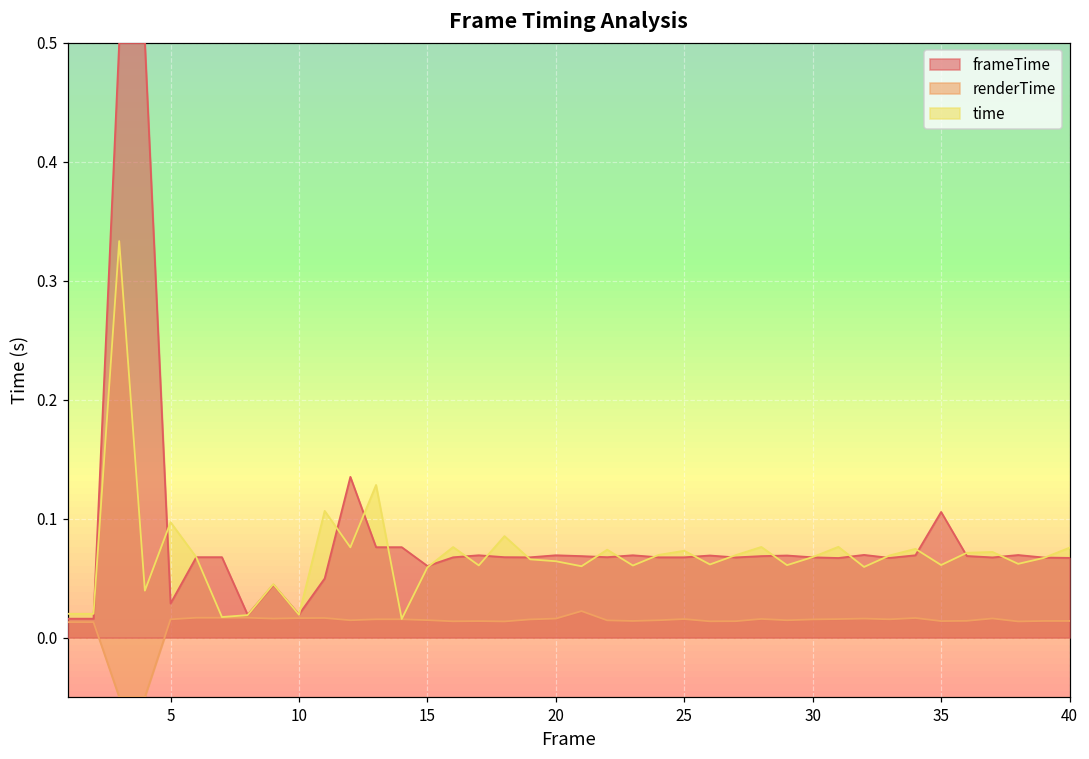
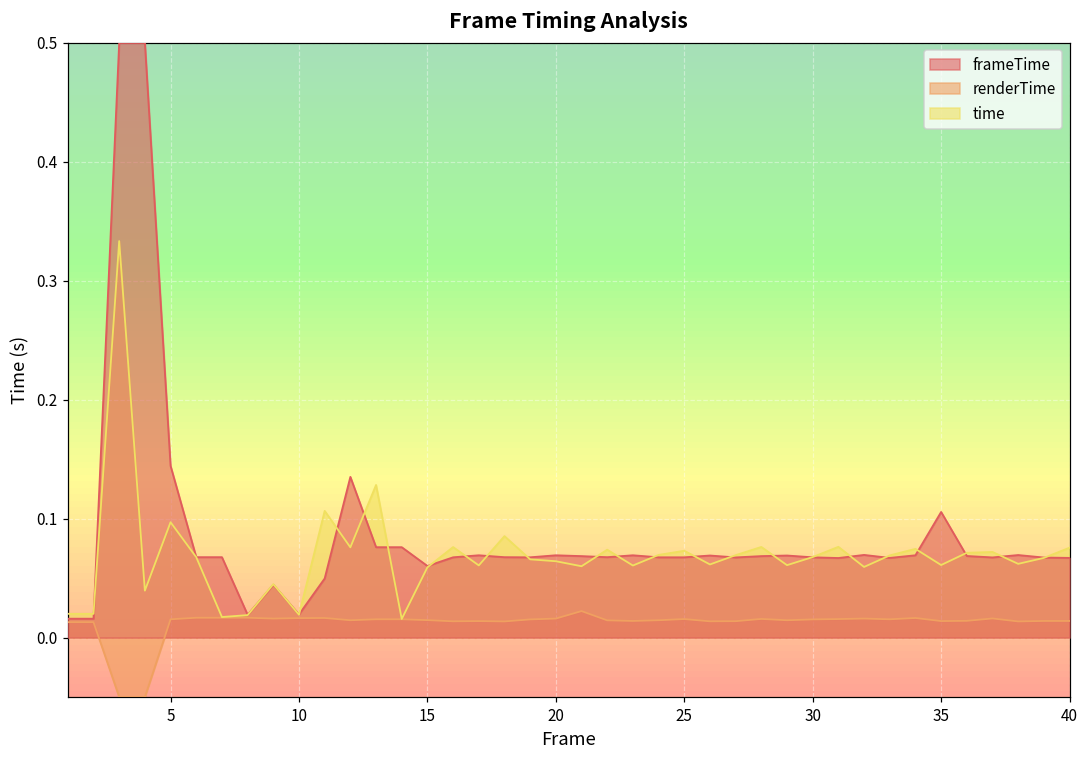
frameTime, 5: 0.029 -> 0.144
